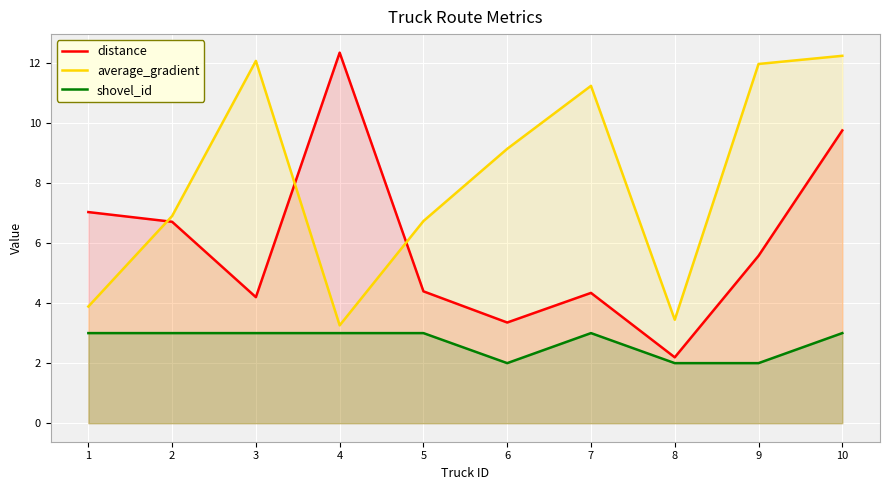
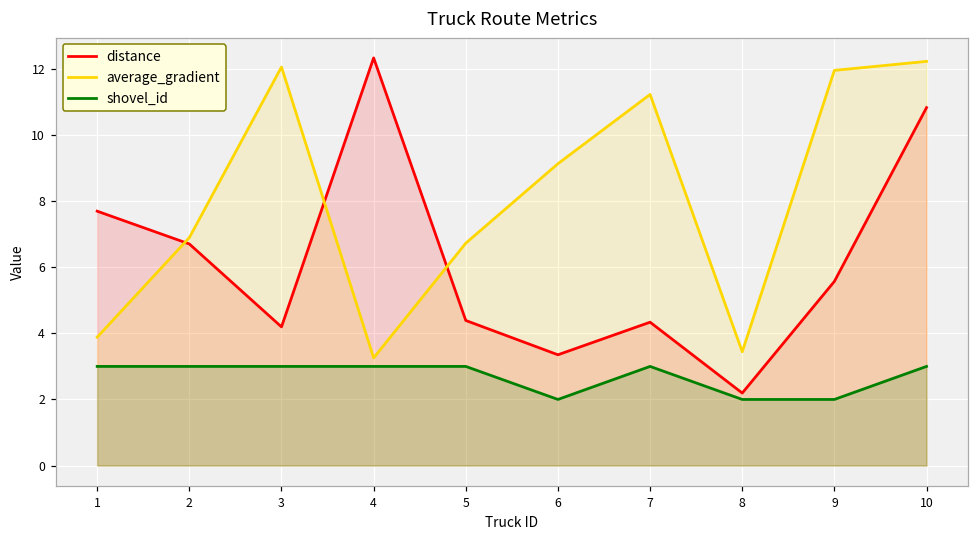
distance, 1: 7.0 -> 7.7
distance, 10: 9.7 -> 10.8
